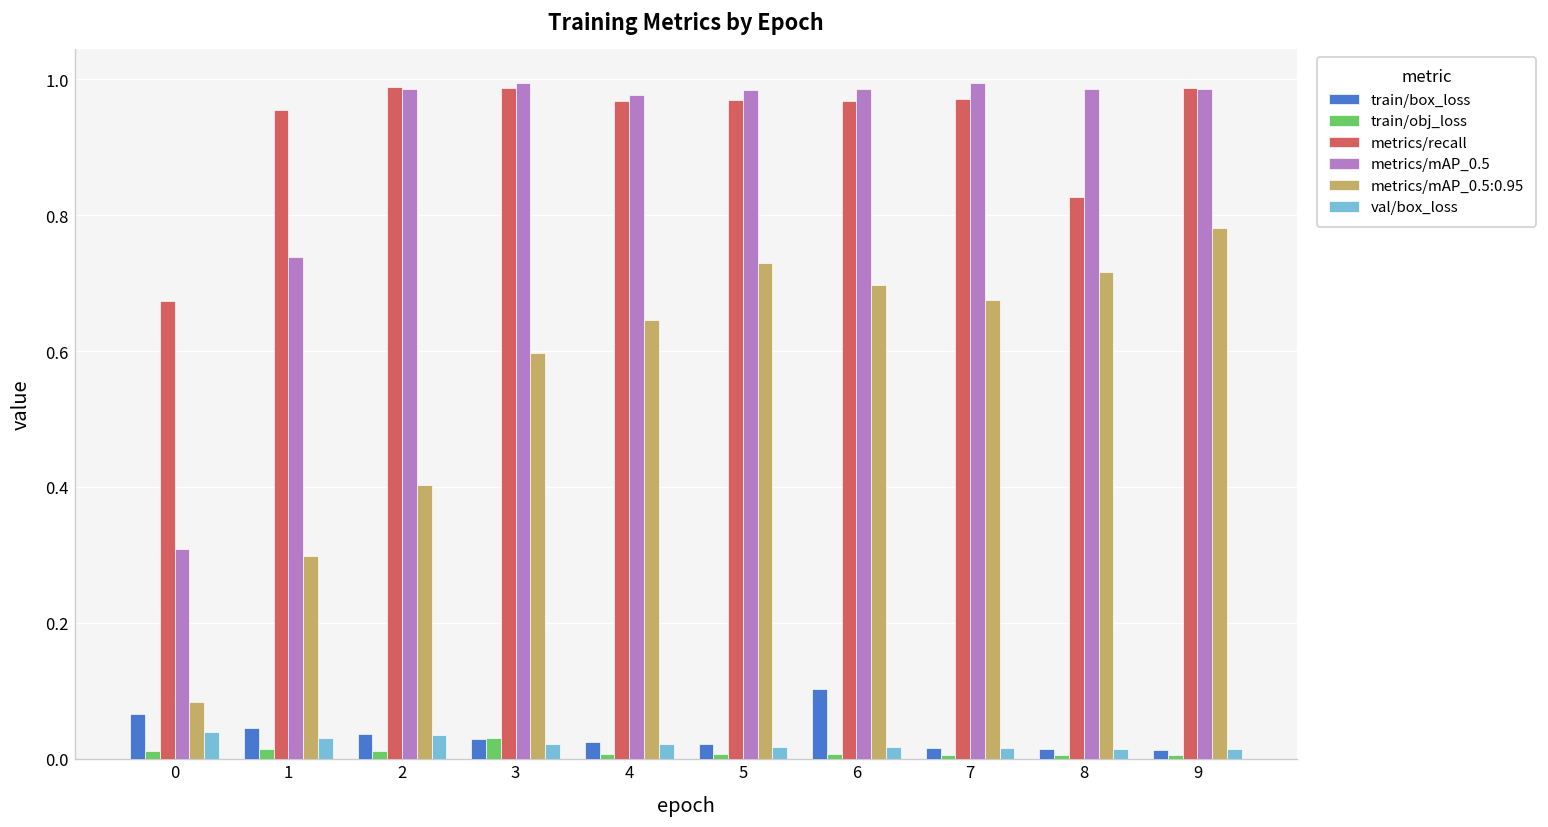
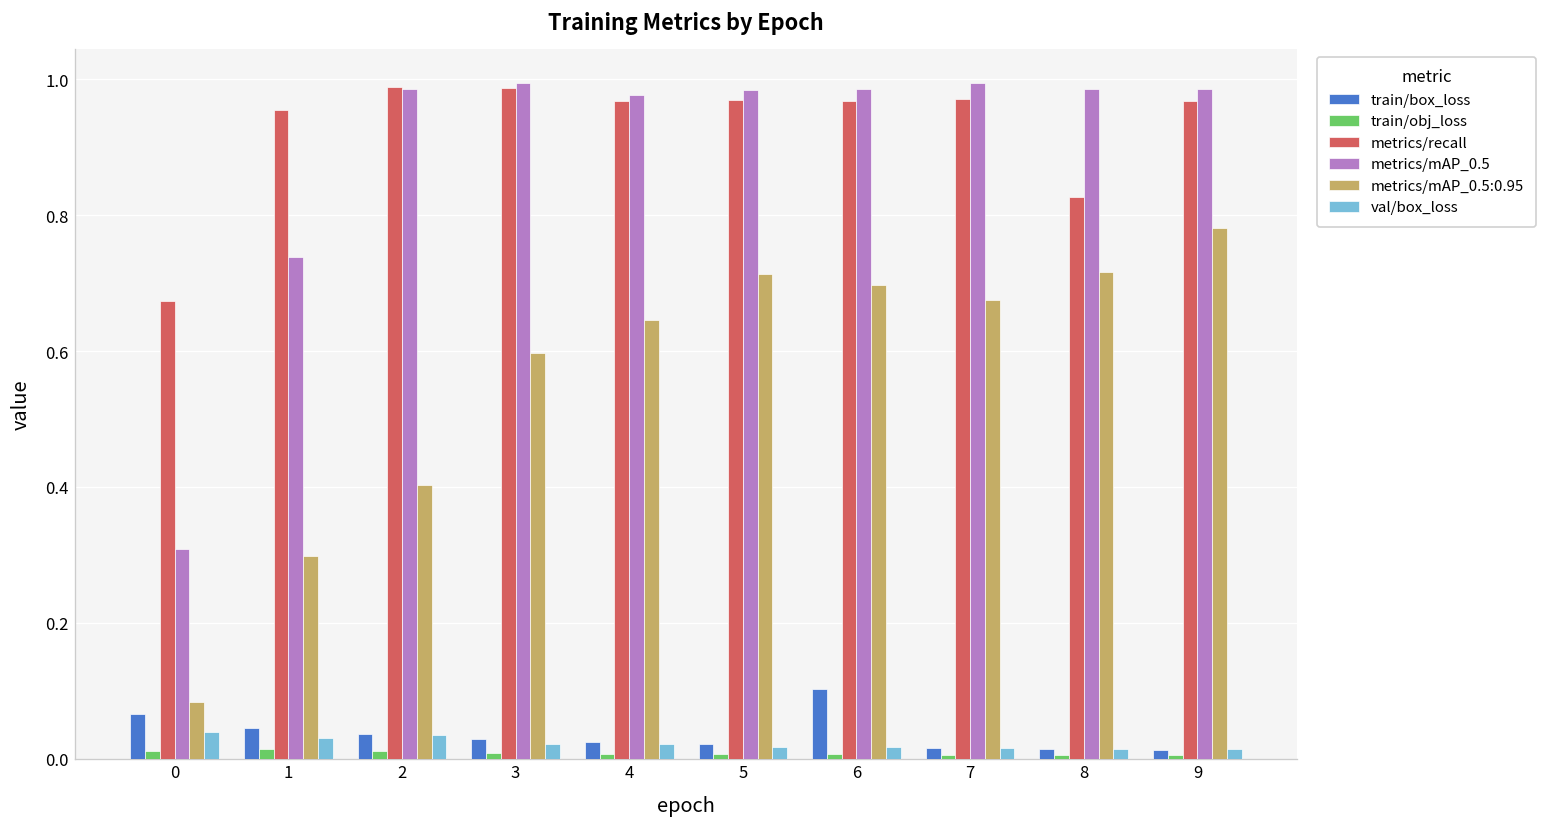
train/obj_loss, 3: 0.03 -> 0.01
metrics/mAP_0.5:0.95, 5: 0.73 -> 0.71
metrics/recall, 9: 0.99 -> 0.97
